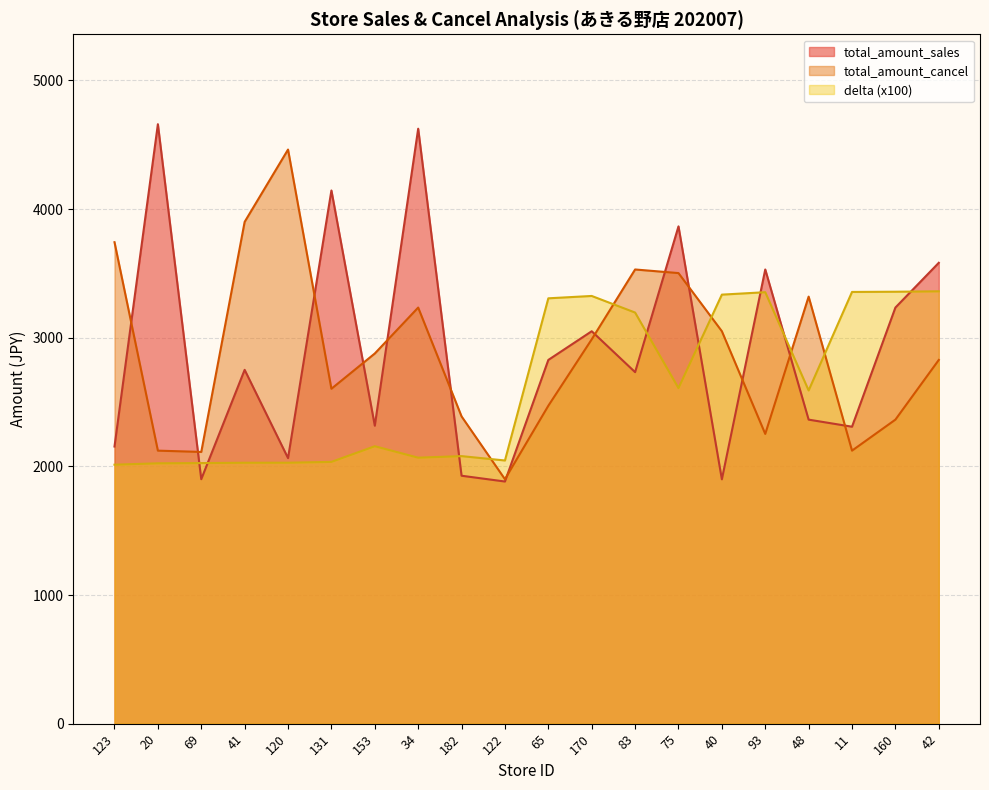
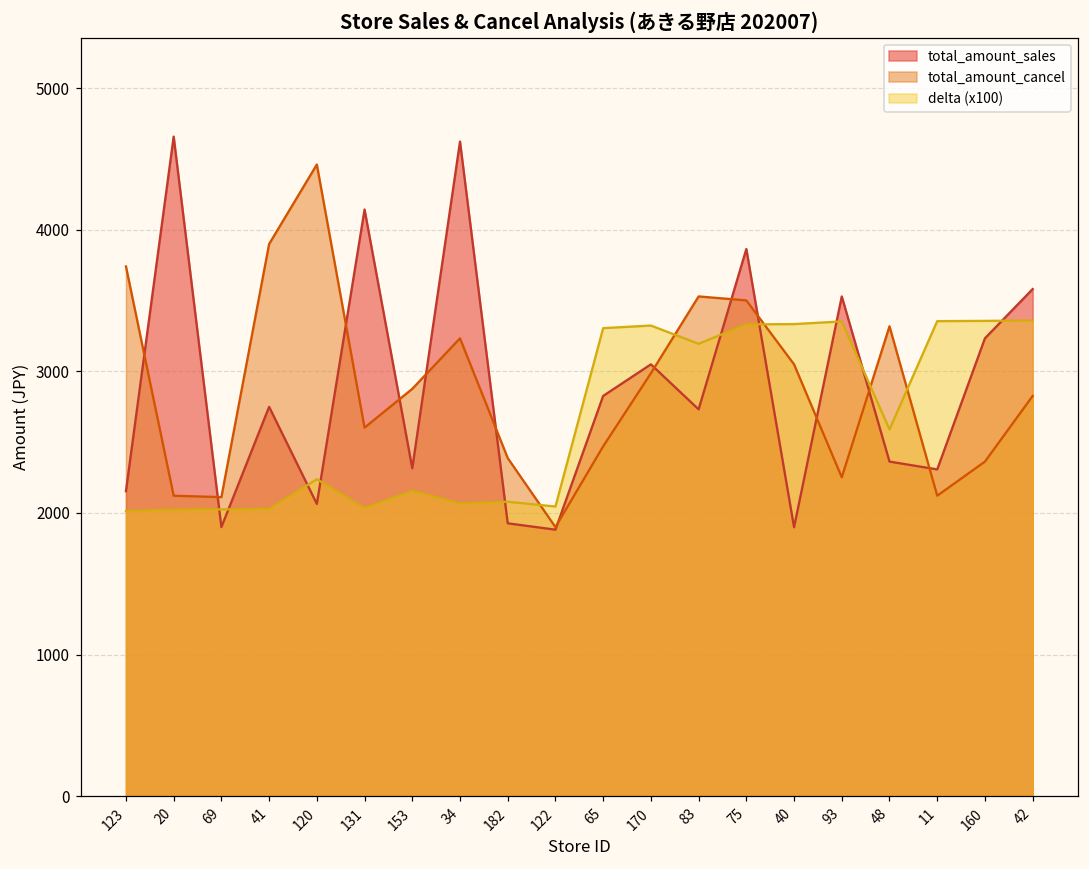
delta (x100), 120: 2030 -> 2240
delta (x100), 75: 2610 -> 3330
